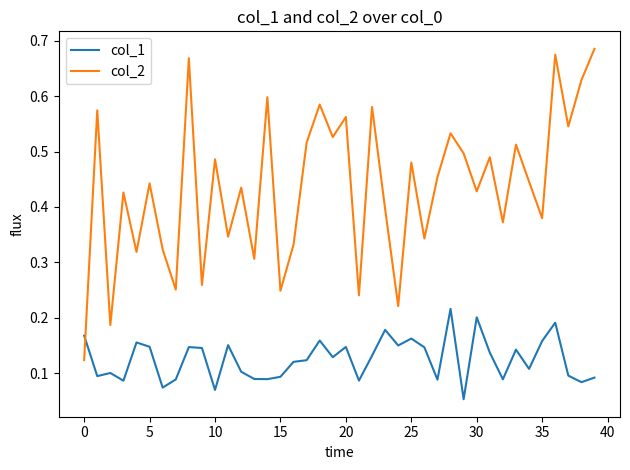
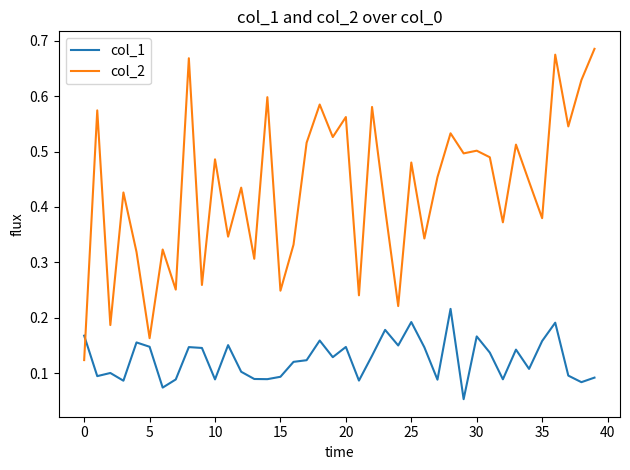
col_2, 5: 0.44 -> 0.16
col_1, 10: 0.07 -> 0.09
col_1, 25: 0.16 -> 0.19
col_1, 30: 0.20 -> 0.17
col_2, 30: 0.43 -> 0.50
